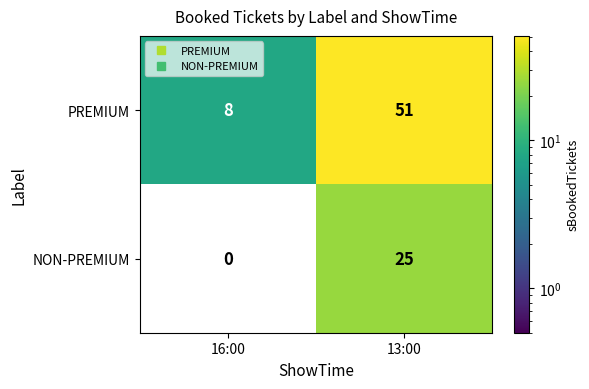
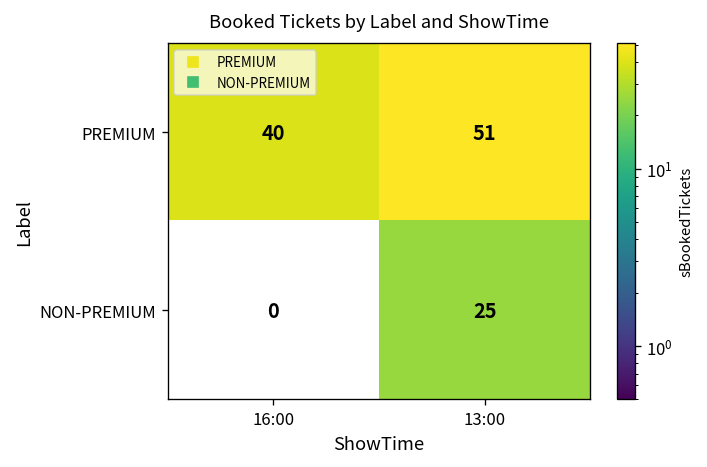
PREMIUM, 16:00: 8 -> 40
